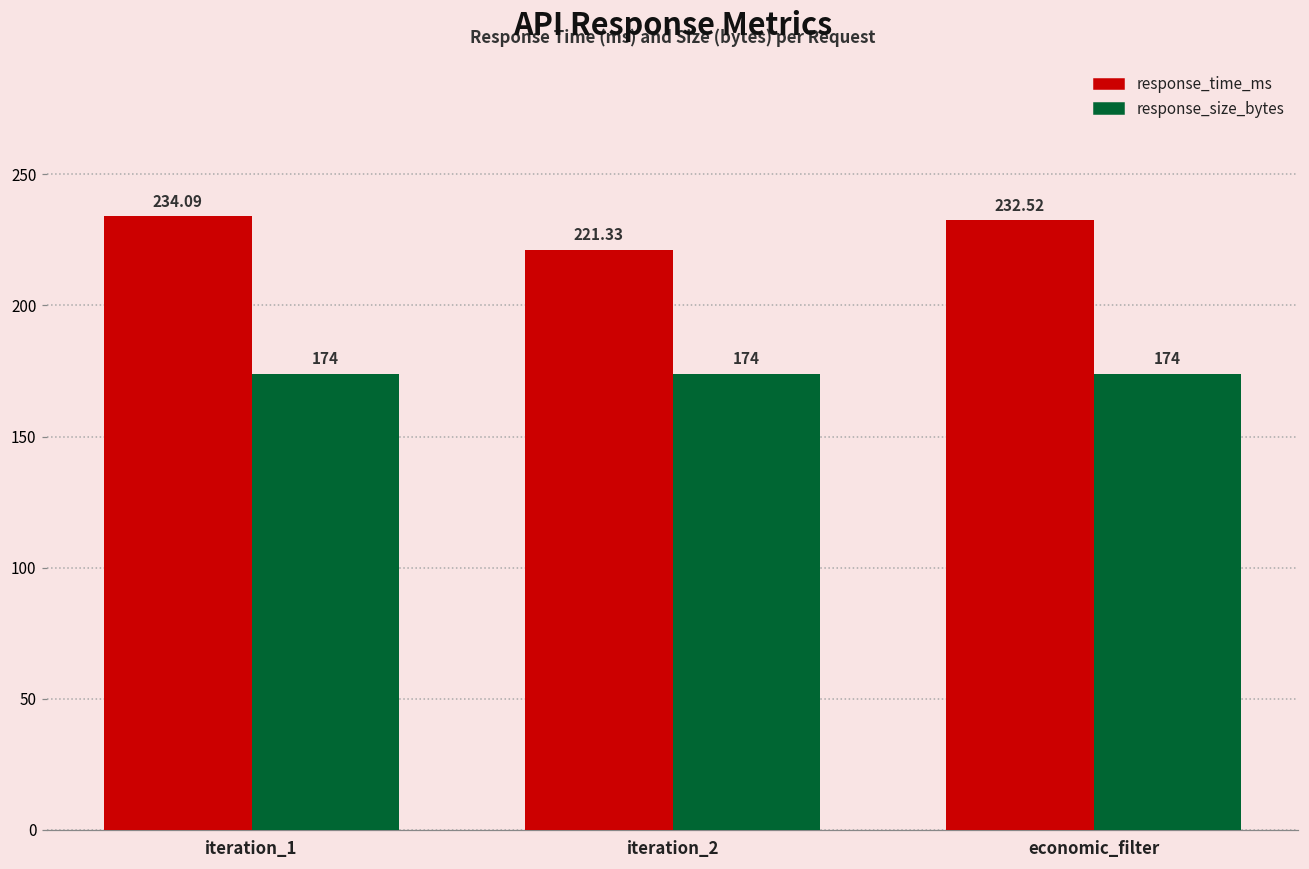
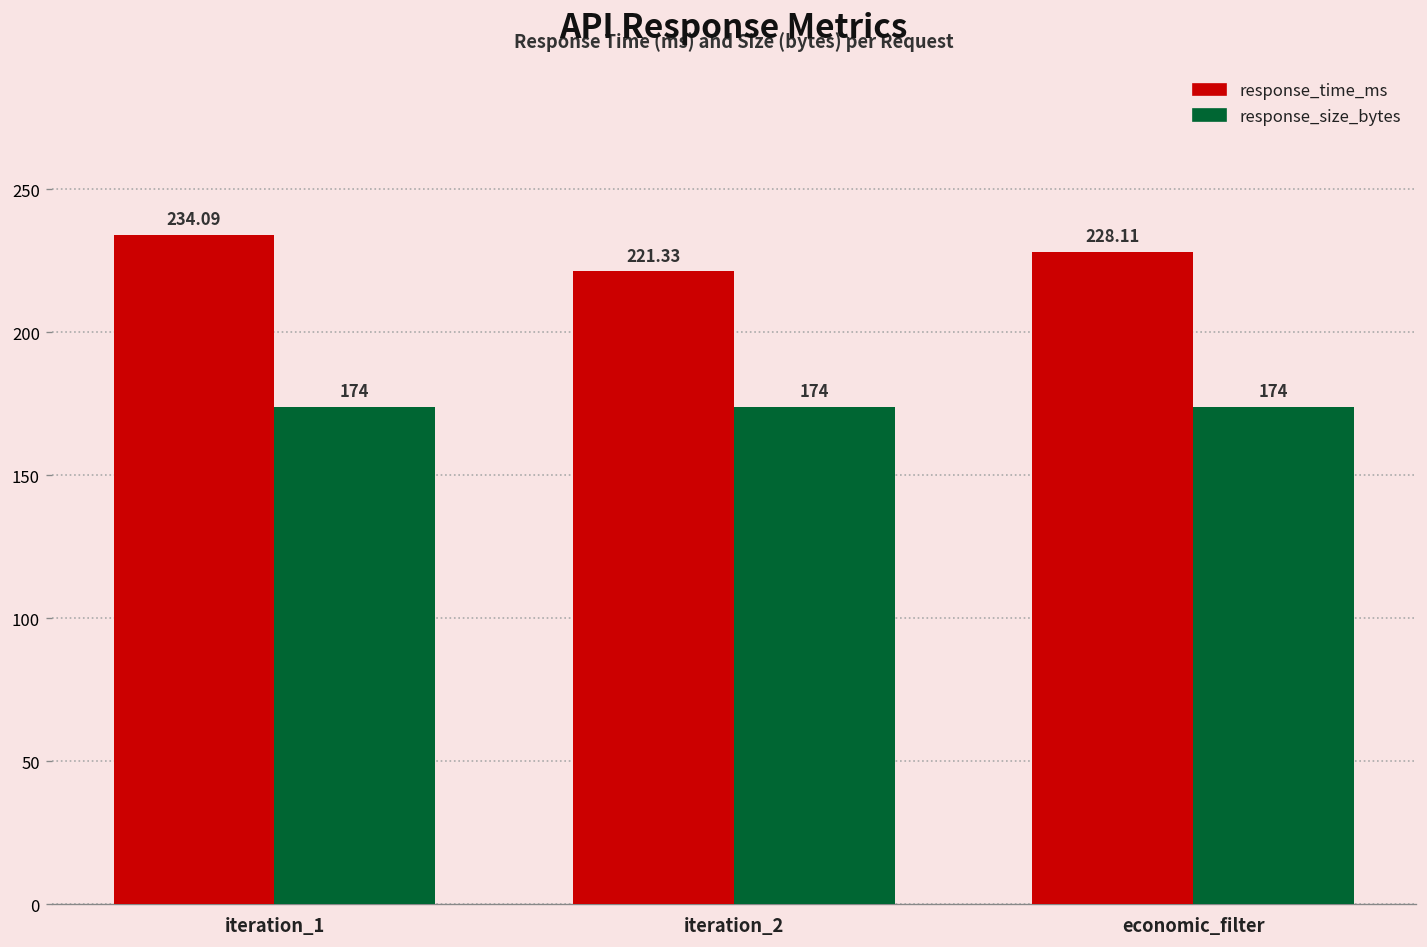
response_time_ms, economic_filter: 232.52 -> 228.11
